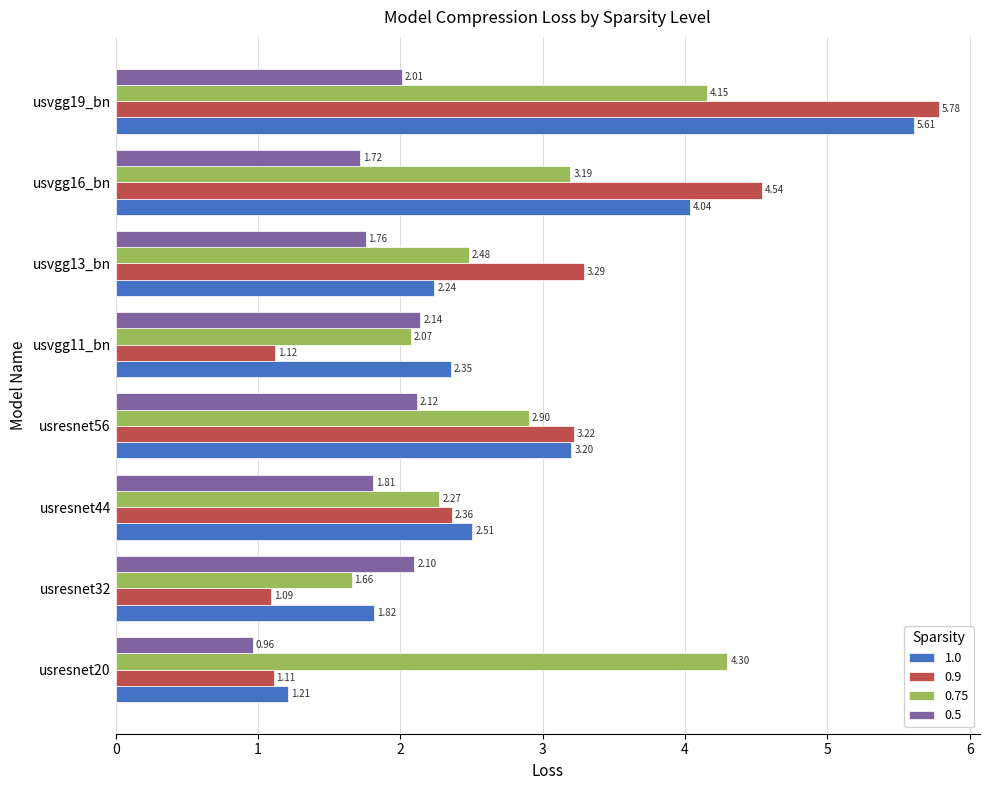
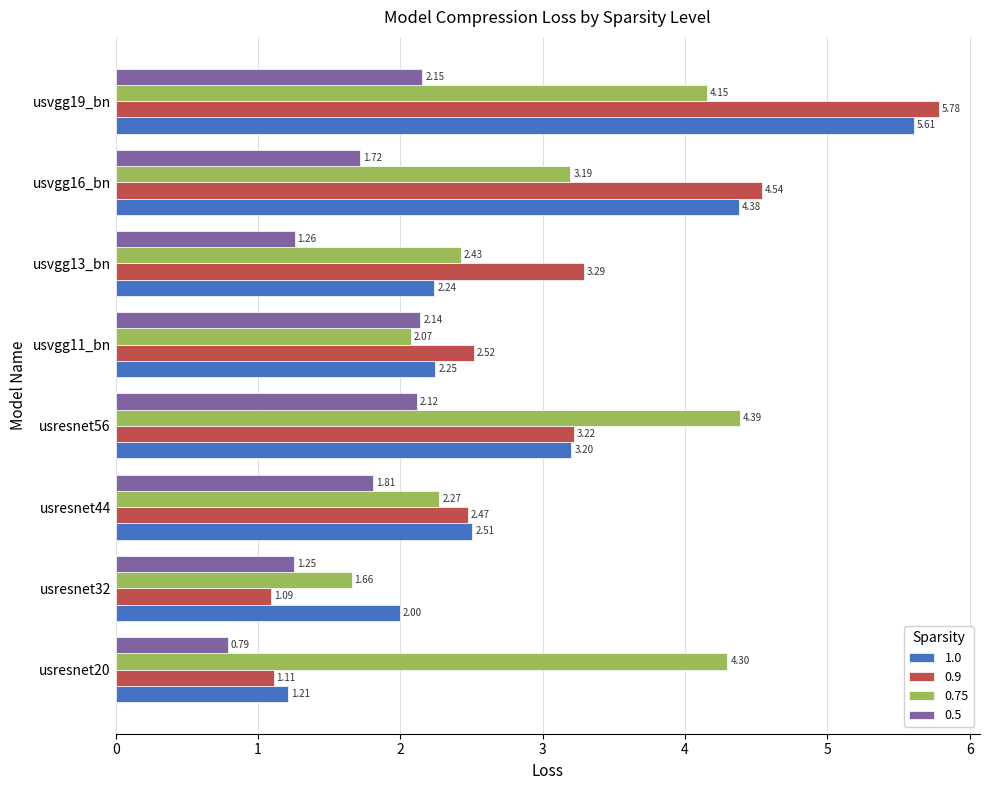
0.5, usvgg19_bn: 2.01 -> 2.15
1.0, usvgg16_bn: 4.04 -> 4.38
0.5, usvgg13_bn: 1.76 -> 1.26
0.75, usvgg13_bn: 2.48 -> 2.43
0.9, usvgg11_bn: 1.12 -> 2.52
1.0, usvgg11_bn: 2.35 -> 2.25
0.75, usresnet56: 2.90 -> 4.39
0.9, usresnet44: 2.36 -> 2.47
0.5, usresnet32: 2.10 -> 1.25
1.0, usresnet32: 1.82 -> 2.00
0.5, usresnet20: 0.96 -> 0.79
